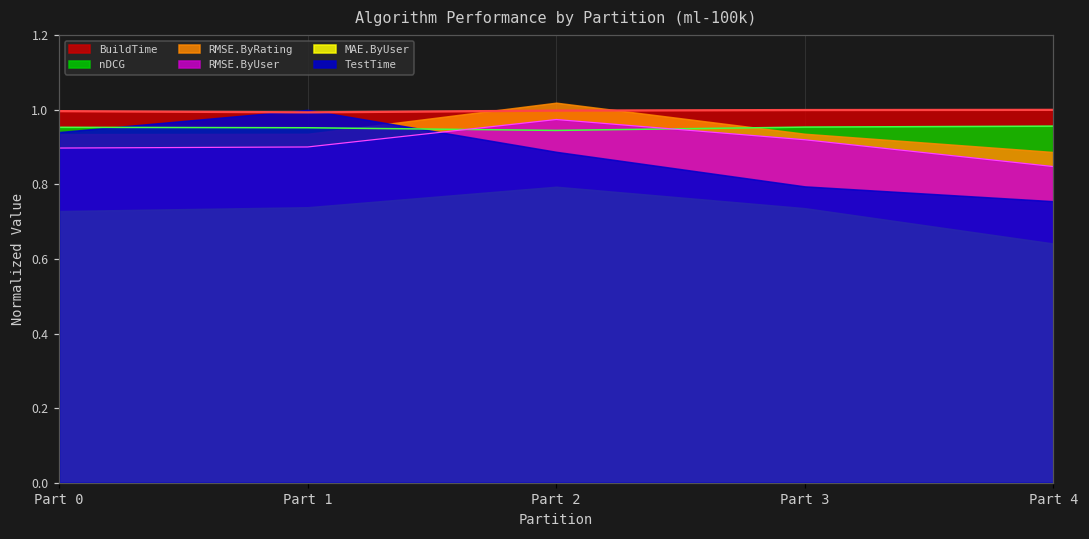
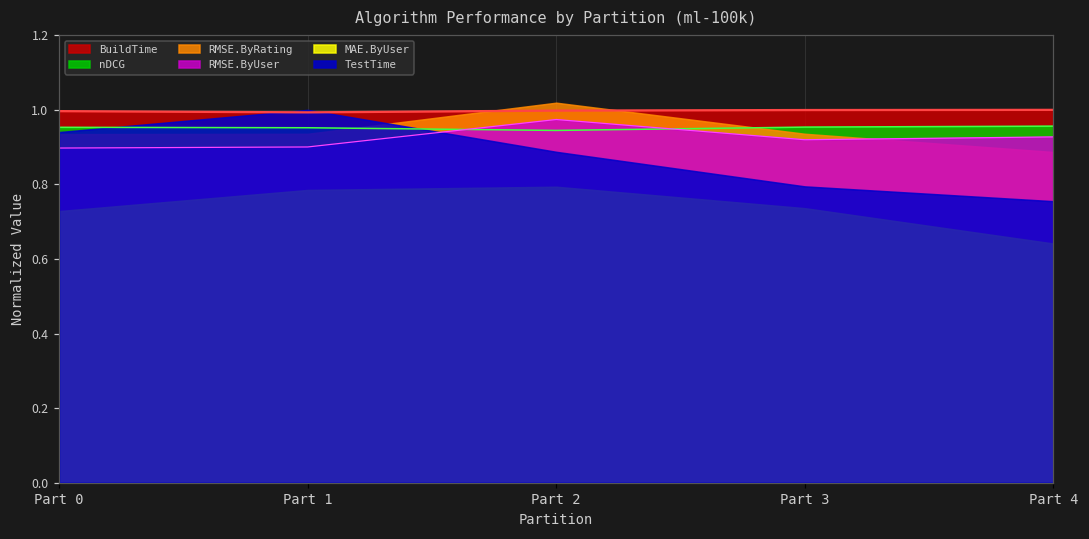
MAE.ByUser, Part 1: 0.74 -> 0.79
RMSE.ByUser, Part 4: 0.85 -> 0.93
